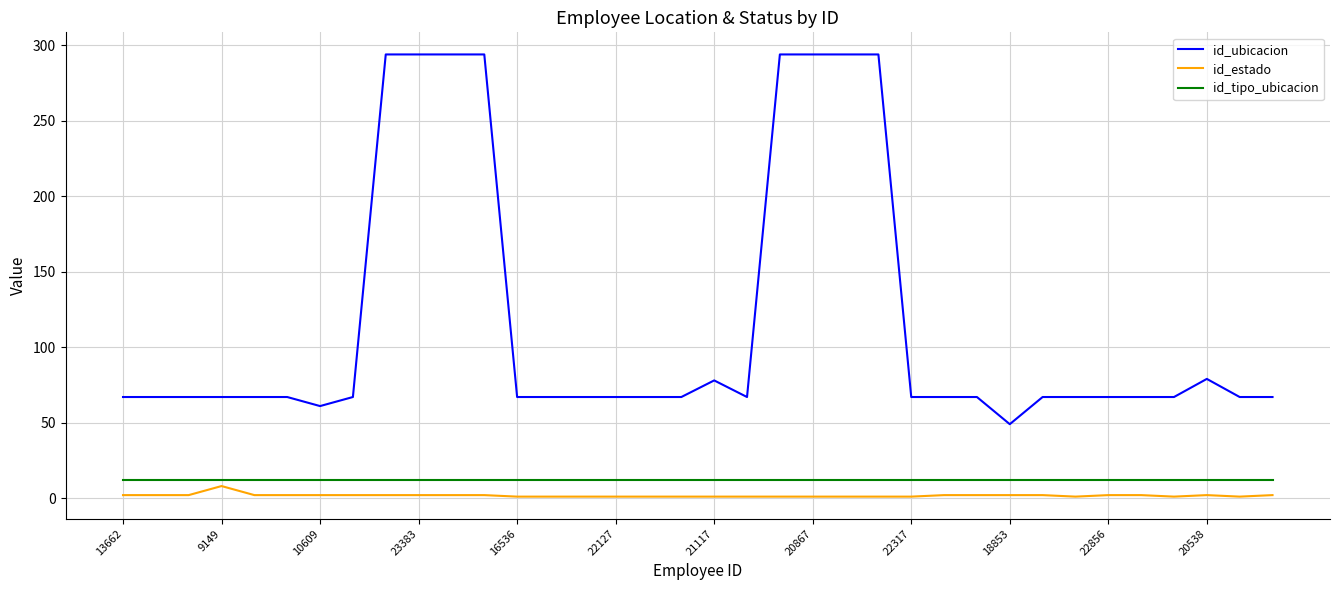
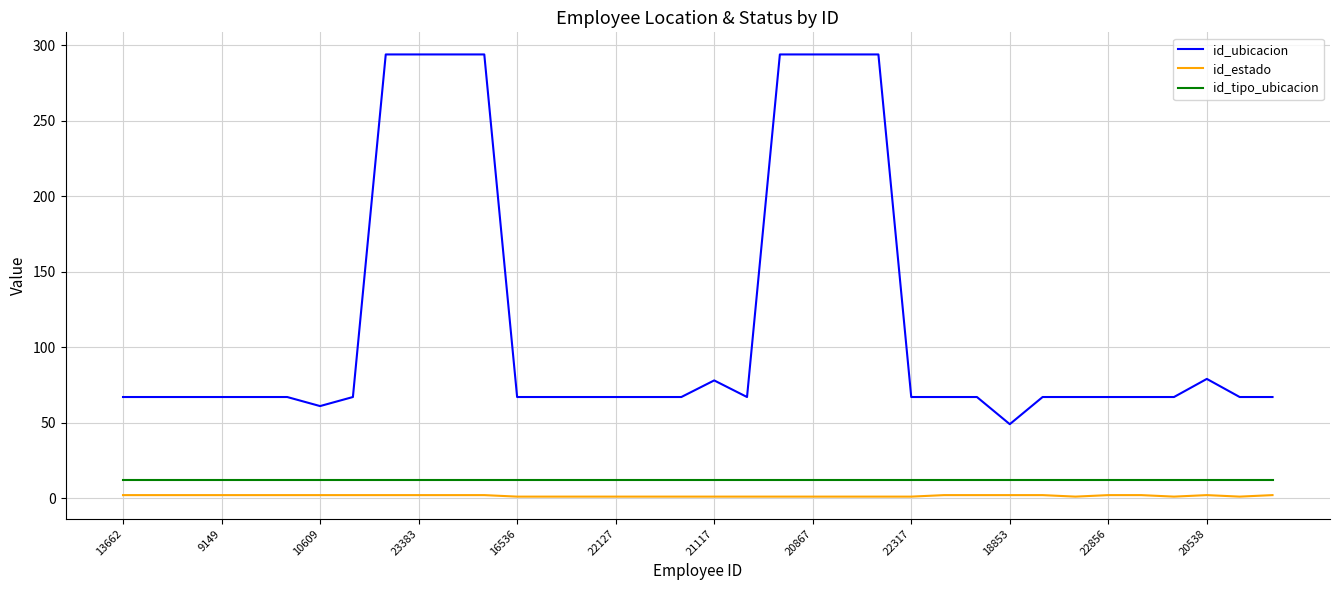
id_estado, 9149: 8 -> 2
